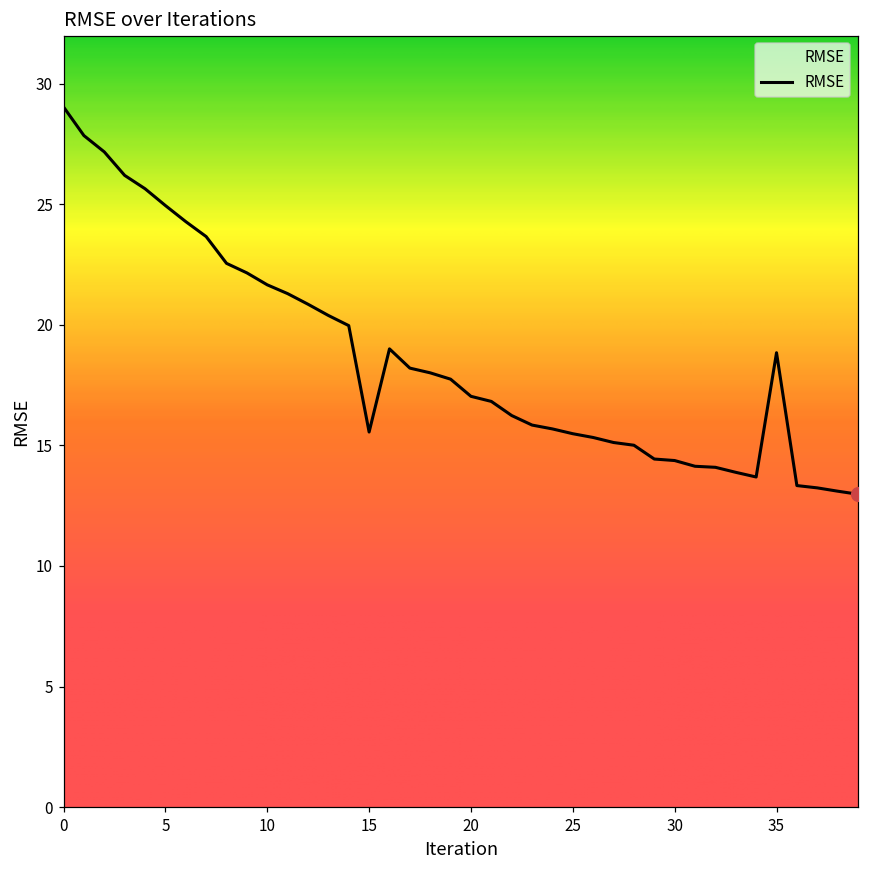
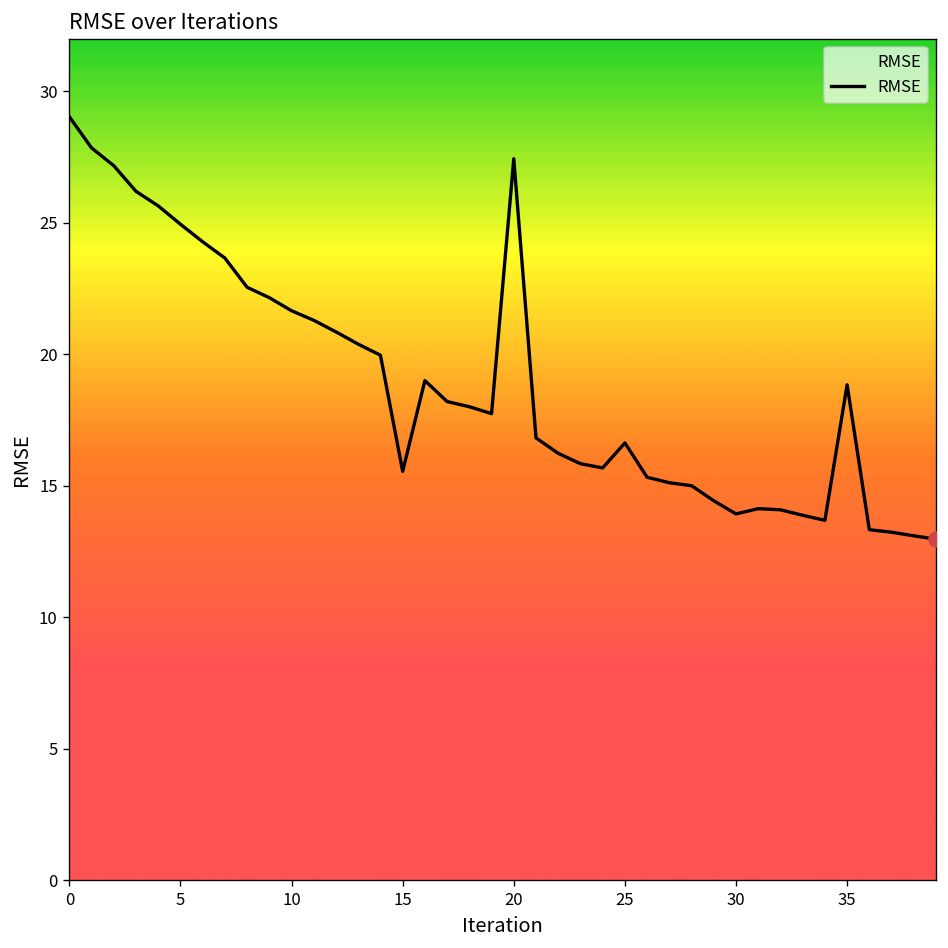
RMSE, 20: 17.0 -> 27.4
RMSE, 25: 15.5 -> 16.6
RMSE, 30: 14.4 -> 13.9
